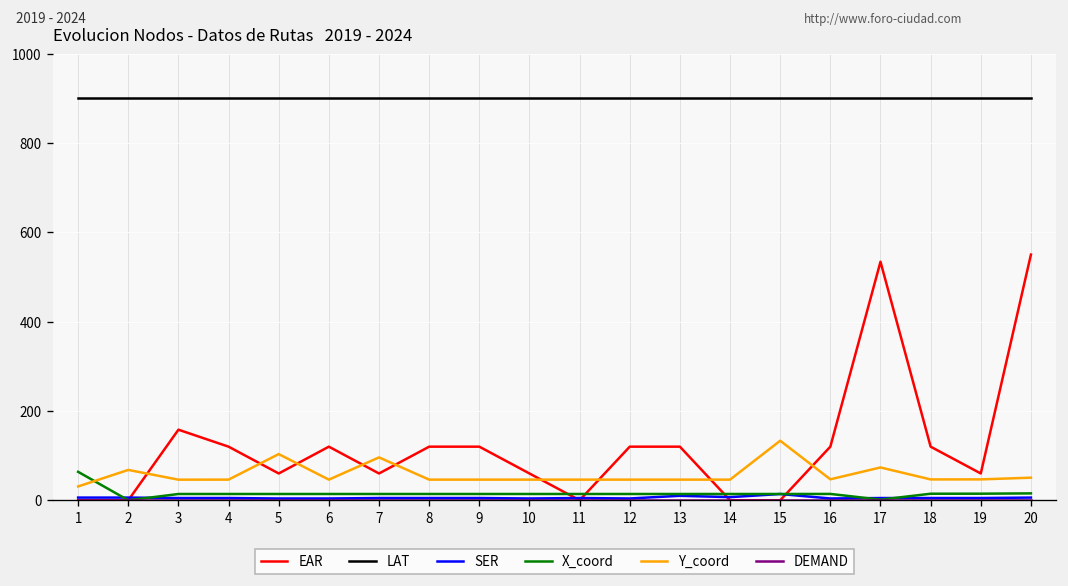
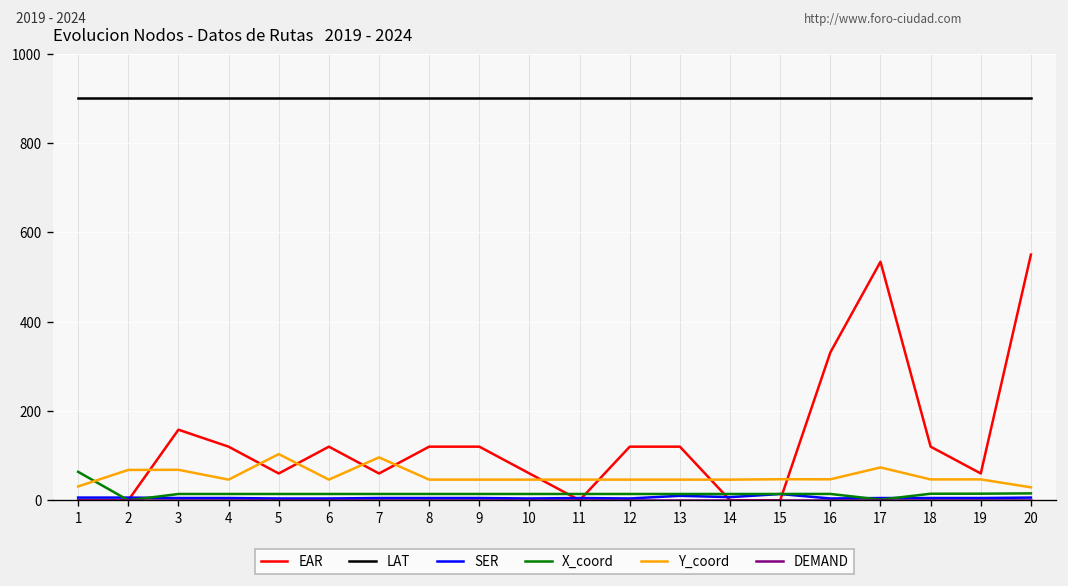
Y_coord, 3: 50 -> 70
Y_coord, 15: 130 -> 50
EAR, 16: 120 -> 330
Y_coord, 20: 50 -> 30
